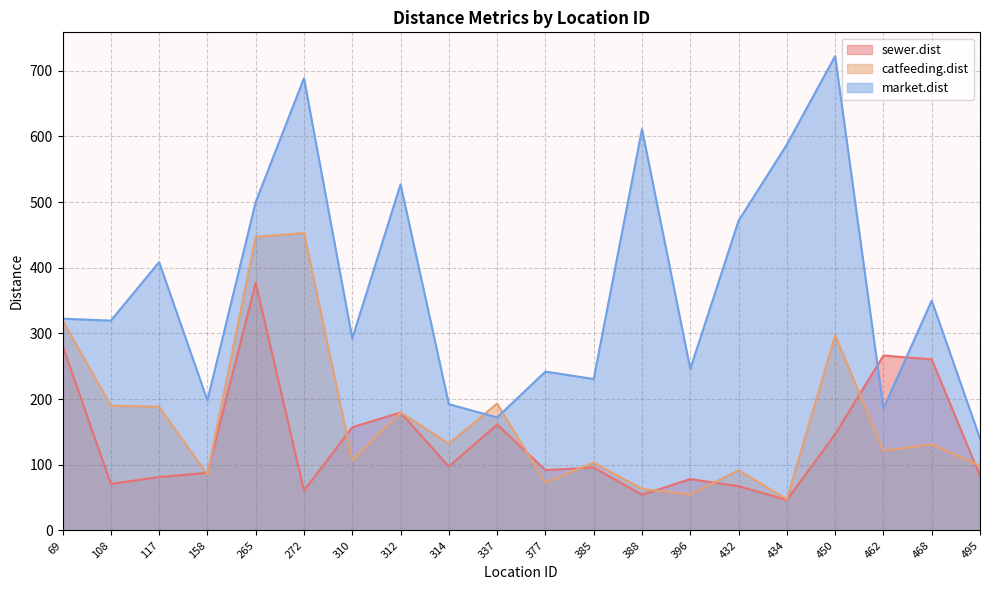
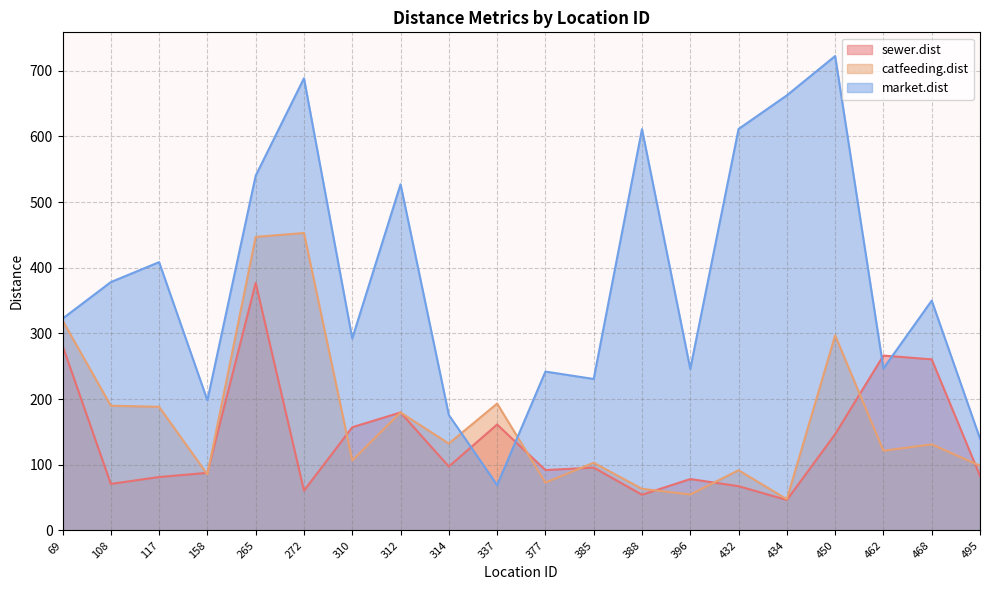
market.dist, 108: 320 -> 380
market.dist, 265: 500 -> 540
market.dist, 314: 190 -> 180
market.dist, 337: 170 -> 70
market.dist, 432: 470 -> 610
market.dist, 434: 590 -> 660
market.dist, 462: 190 -> 250
